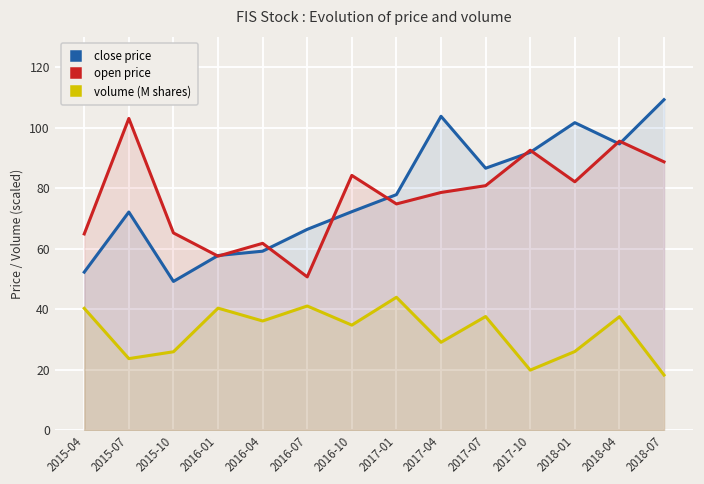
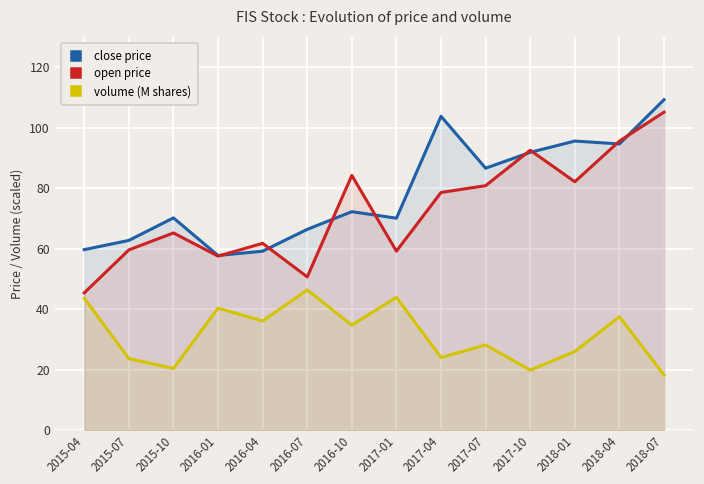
close price, 2015-04: 52 -> 60
open price, 2015-04: 65 -> 45
volume (M shares), 2015-04: 40 -> 44
close price, 2015-07: 72 -> 63
open price, 2015-07: 103 -> 60
close price, 2015-10: 49 -> 70
volume (M shares), 2015-10: 26 -> 20
volume (M shares), 2016-07: 41 -> 46
close price, 2017-01: 78 -> 70
open price, 2017-01: 75 -> 59
volume (M shares), 2017-04: 29 -> 24
volume (M shares), 2017-07: 38 -> 28
close price, 2018-01: 102 -> 96
open price, 2018-07: 89 -> 105
